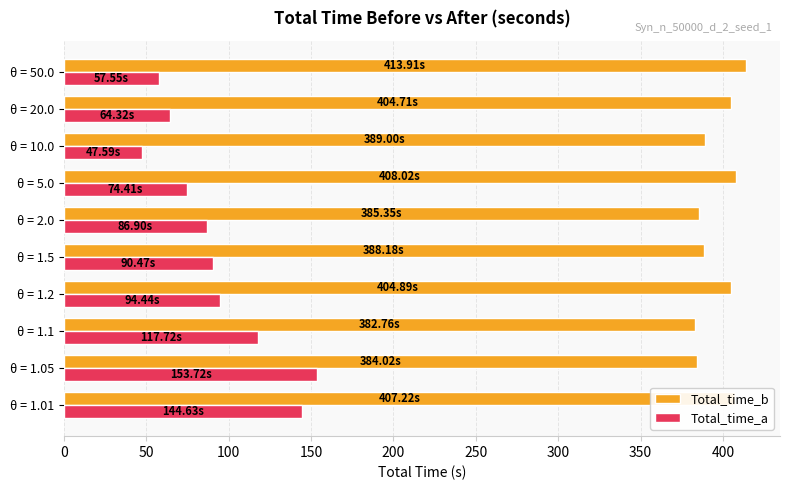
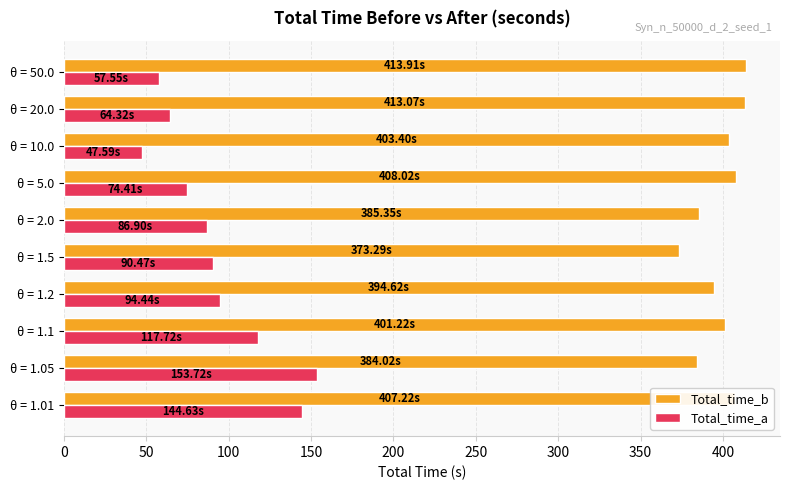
Total_time_b, θ = 20.0: 404.71s -> 413.07s
Total_time_b, θ = 10.0: 389.00s -> 403.40s
Total_time_b, θ = 1.5: 388.18s -> 373.29s
Total_time_b, θ = 1.2: 404.89s -> 394.62s
Total_time_b, θ = 1.1: 382.76s -> 401.22s
